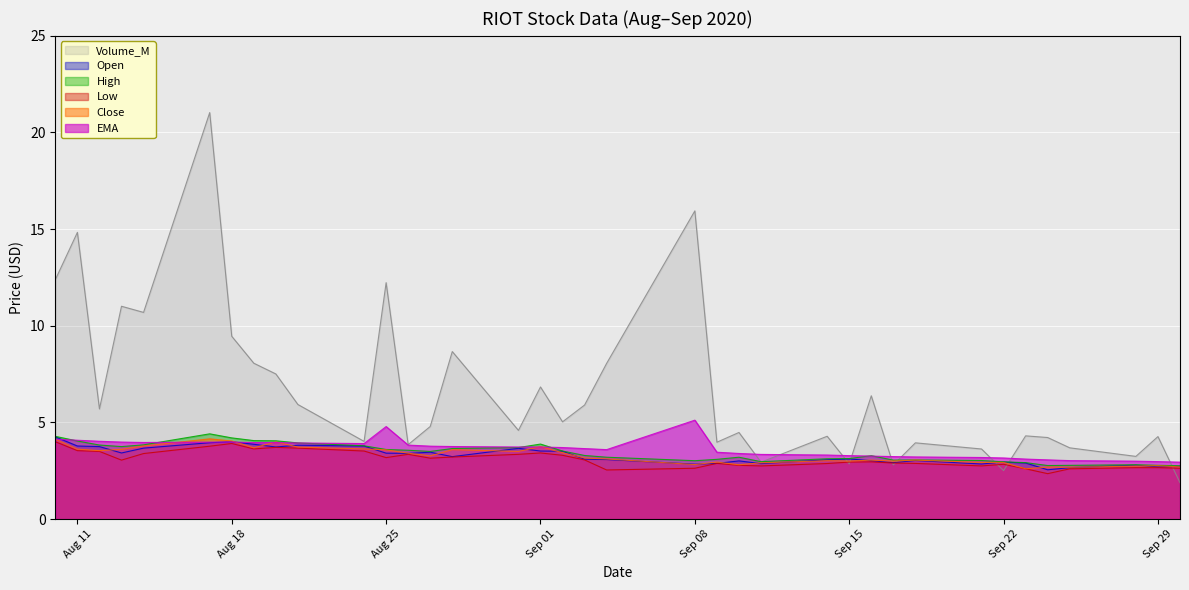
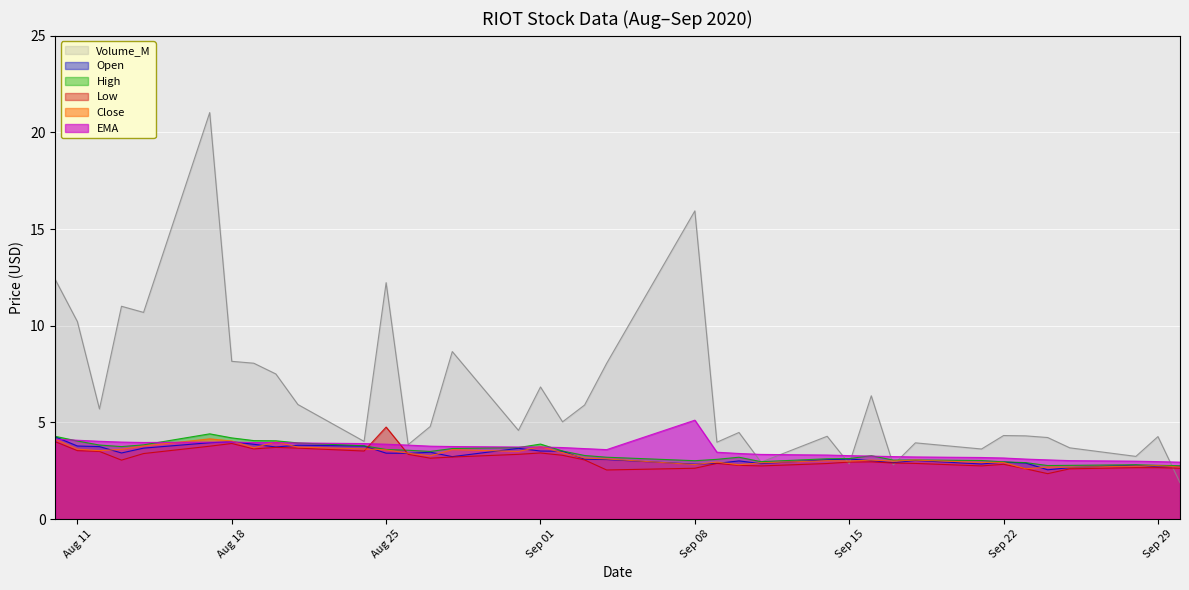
Volume_M, Aug 11: 14.8 -> 10.2
Volume_M, Aug 18: 9.5 -> 8.2
Low, Aug 25: 3.2 -> 4.8
EMA, Aug 25: 4.8 -> 3.9
Volume_M, Sep 22: 2.5 -> 4.3
